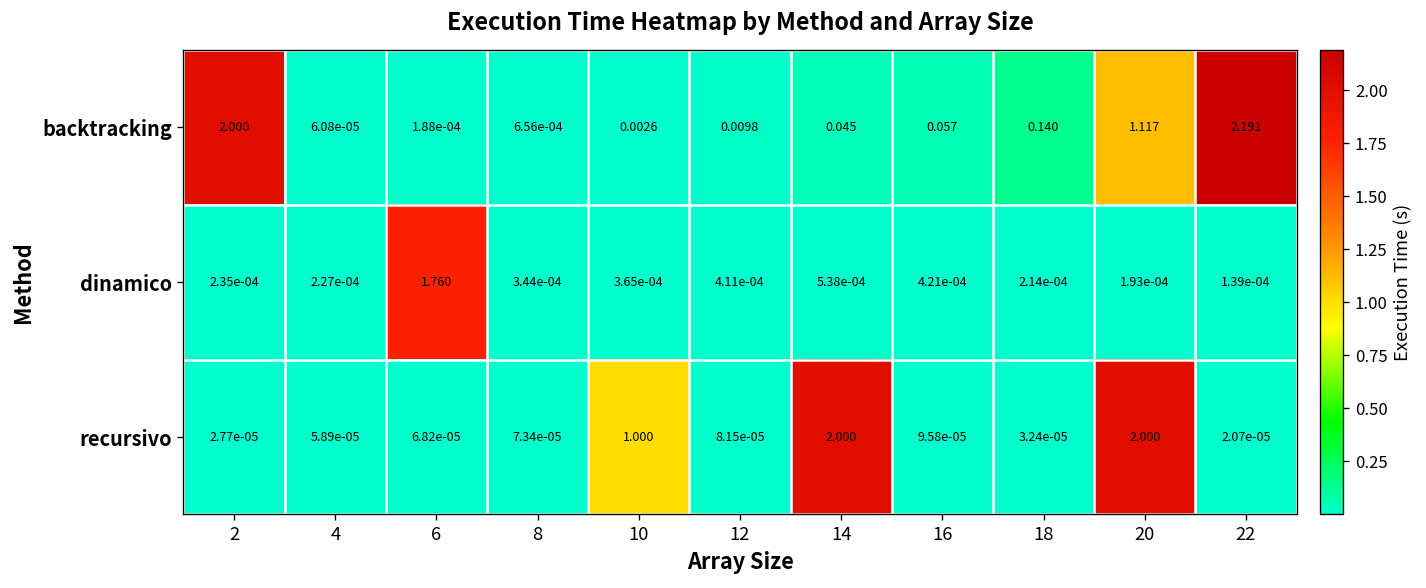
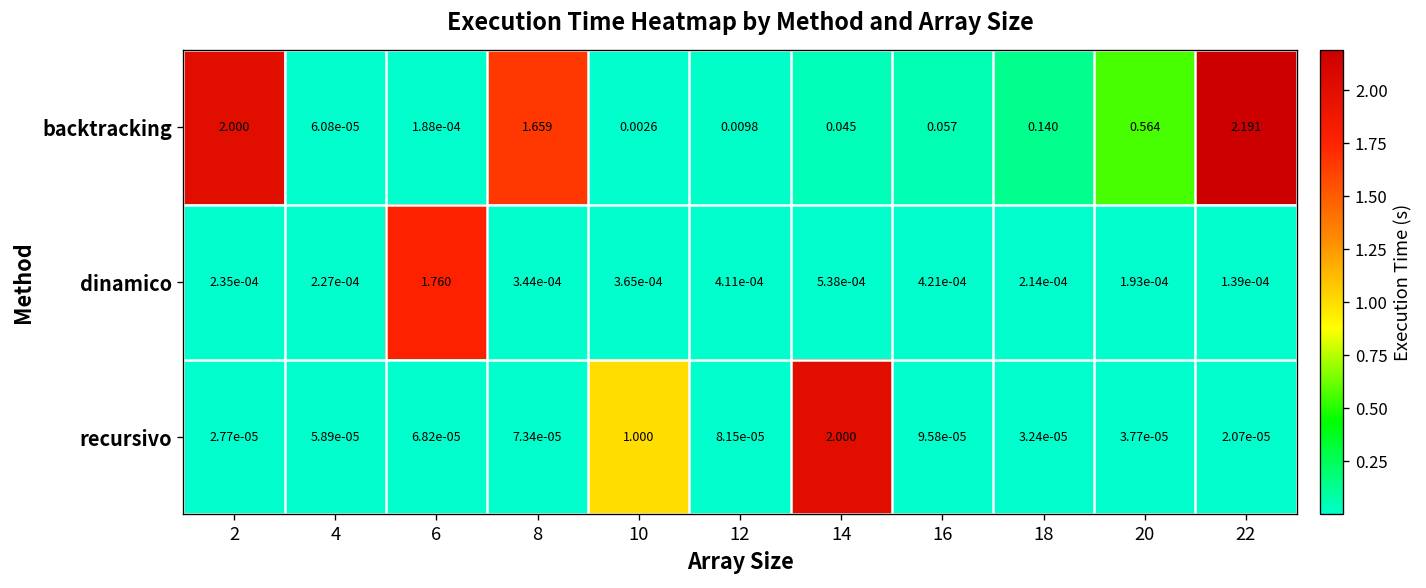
backtracking, 8: 6.56e-04 -> 1.659
backtracking, 20: 1.117 -> 0.564
recursivo, 20: 2.000 -> 3.77e-05
